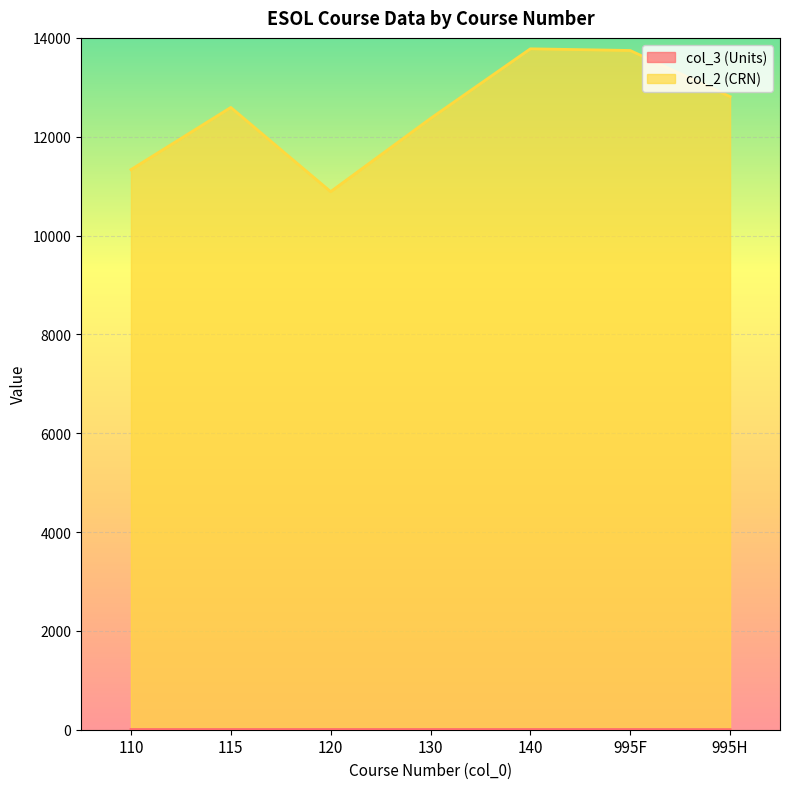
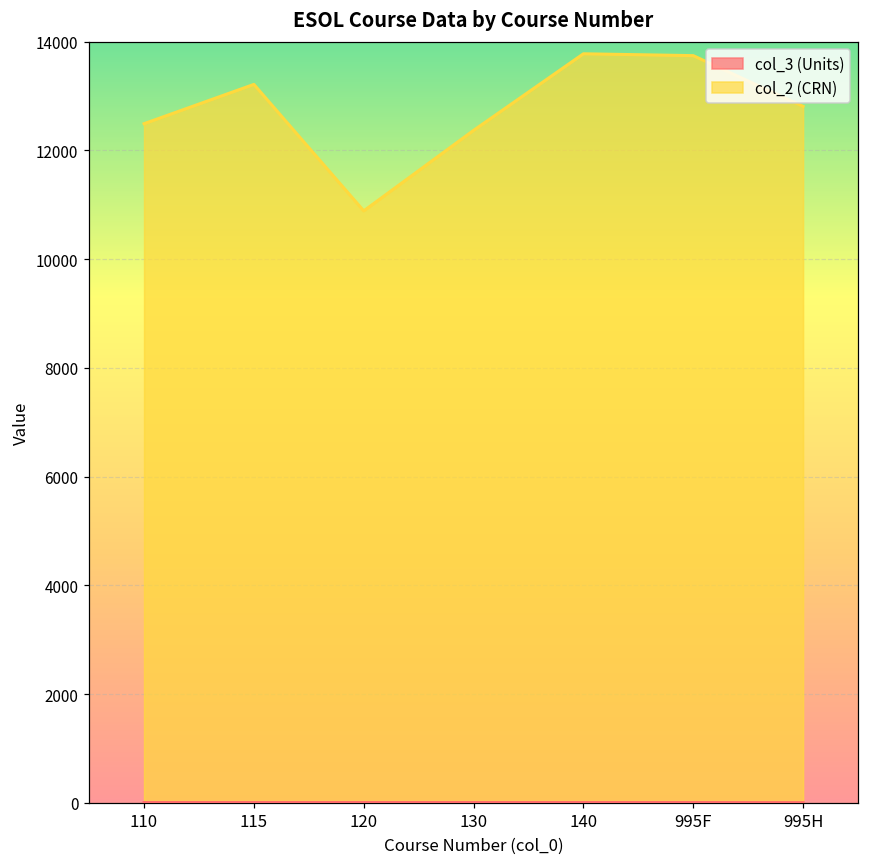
col_2 (CRN), 110: 11300 -> 12500
col_2 (CRN), 115: 12600 -> 13200
